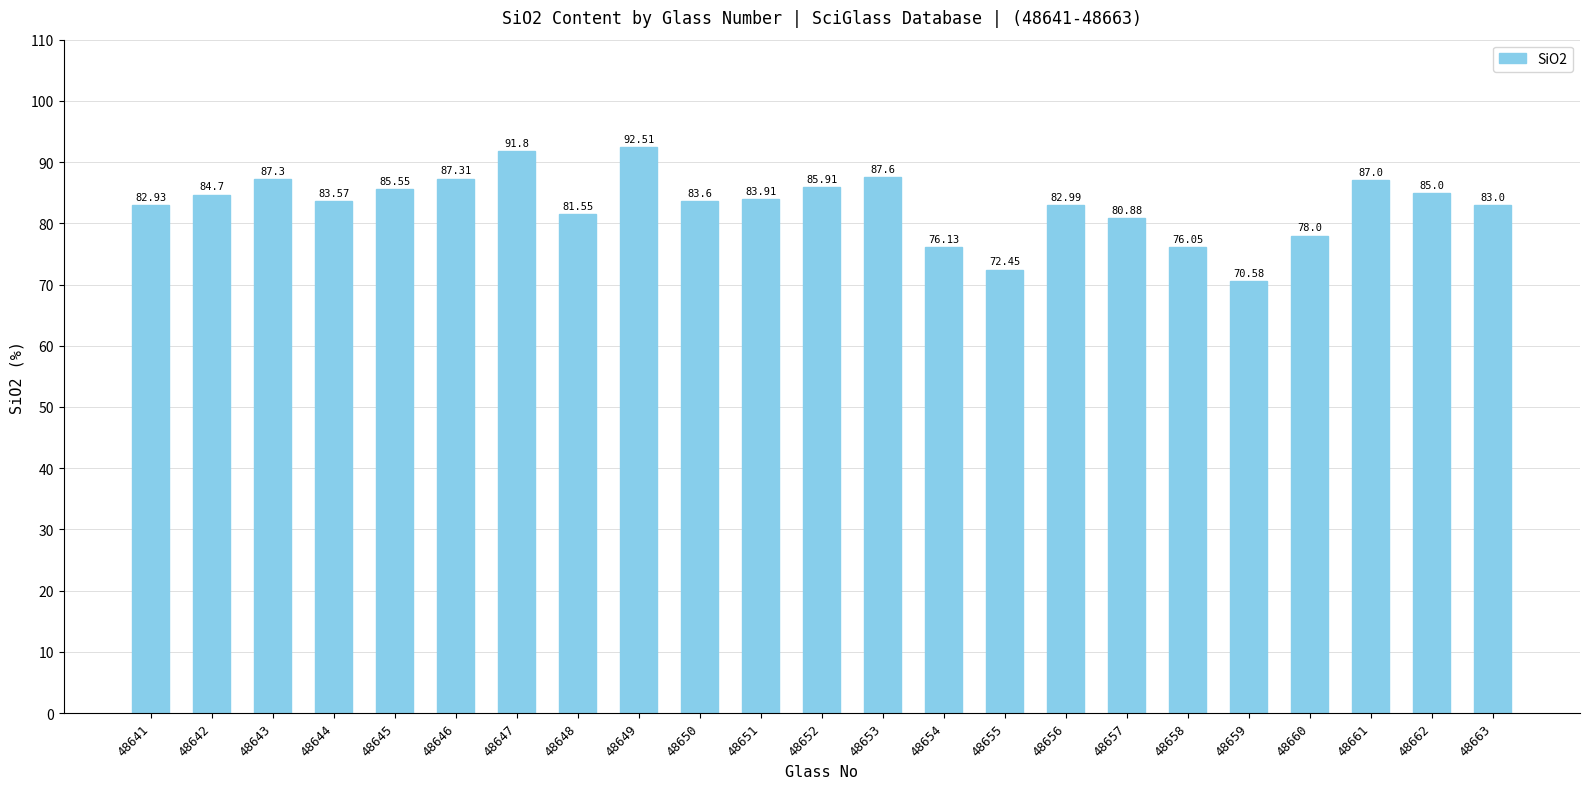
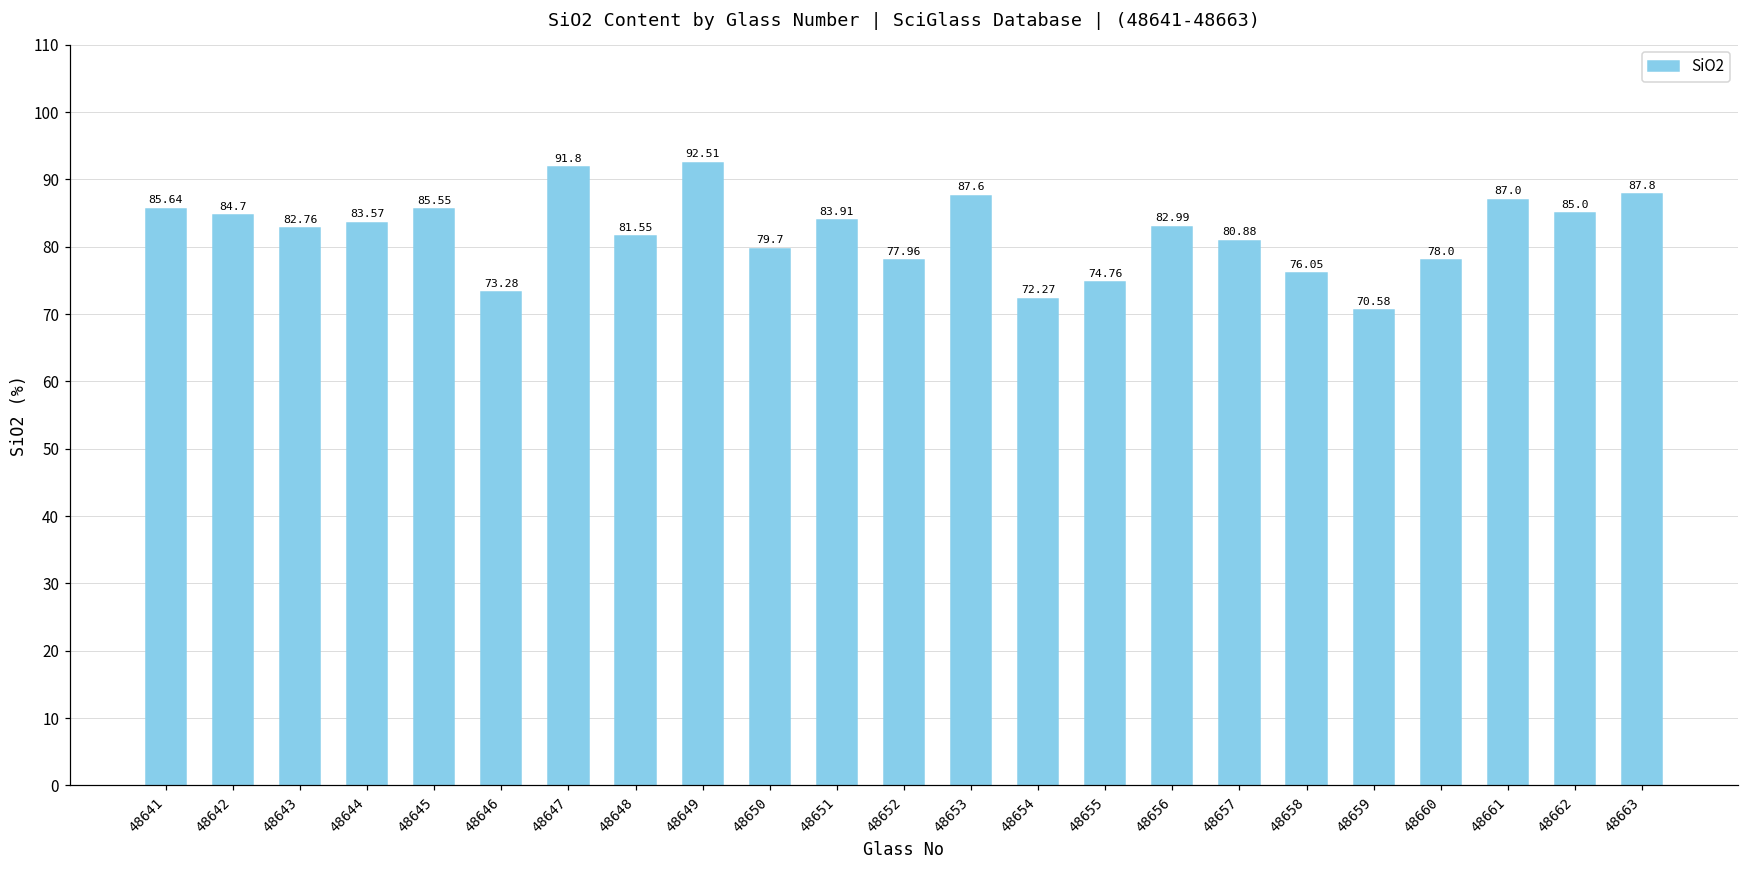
48641: 82.93 -> 85.64
48643: 87.3 -> 82.76
48646: 87.31 -> 73.28
48650: 83.6 -> 79.7
48652: 85.91 -> 77.96
48654: 76.13 -> 72.27
48655: 72.45 -> 74.76
48663: 83.0 -> 87.8
